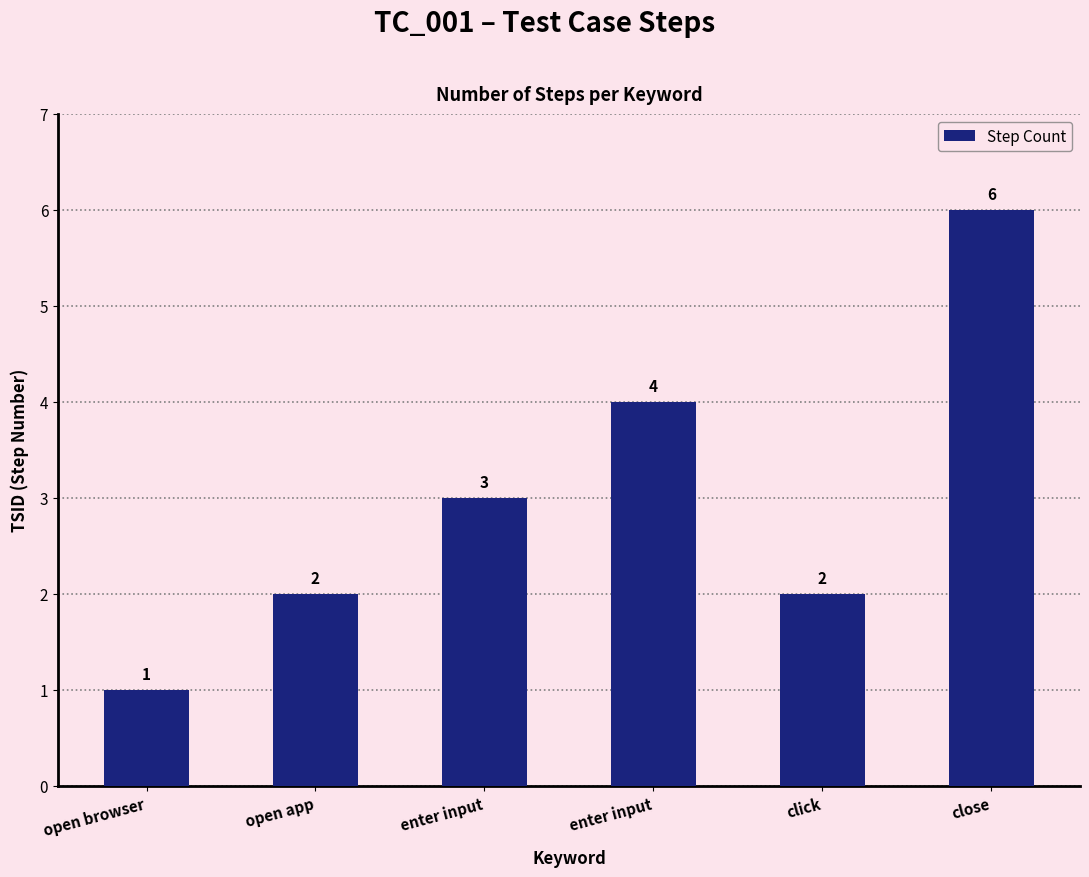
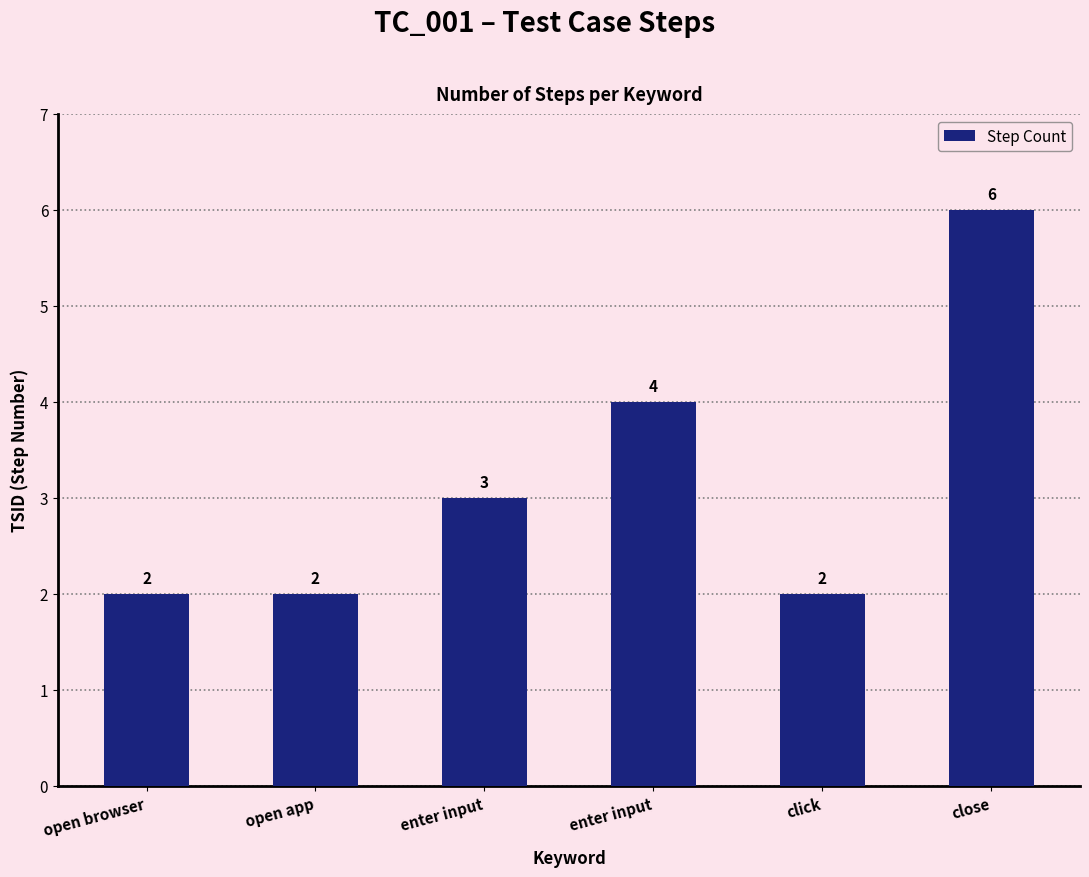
open browser: 1 -> 2
